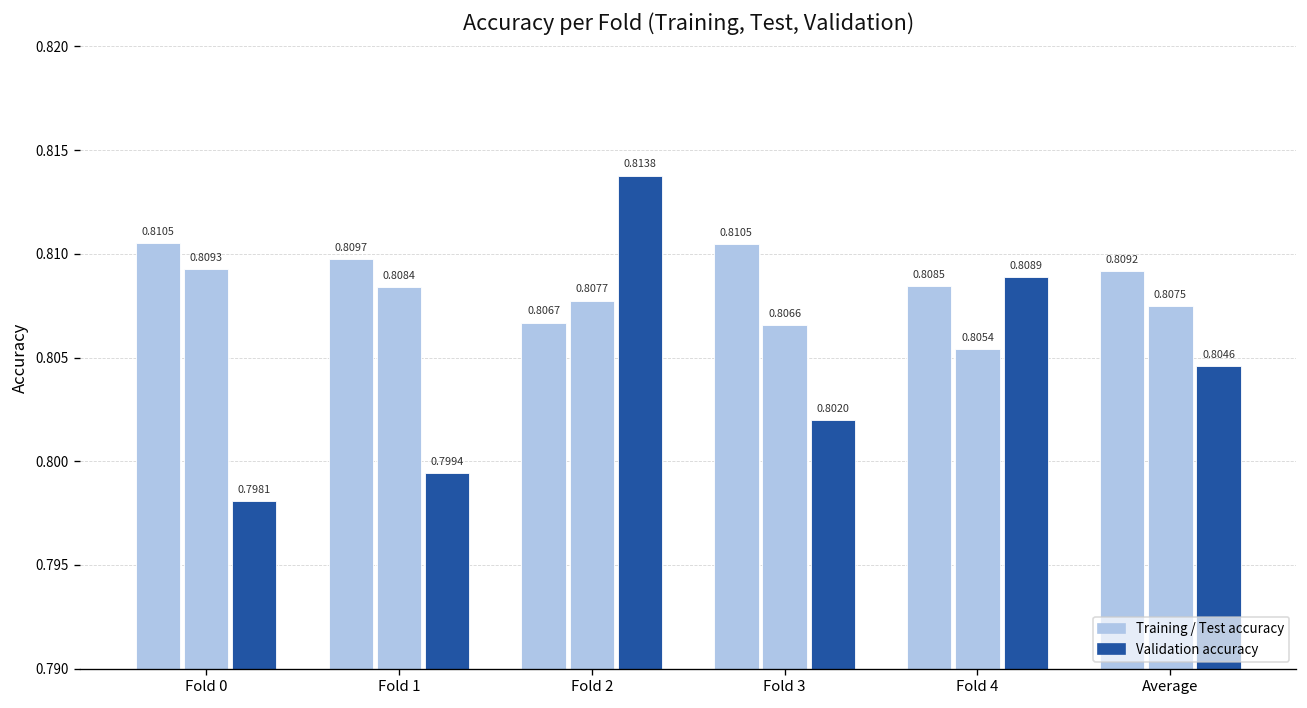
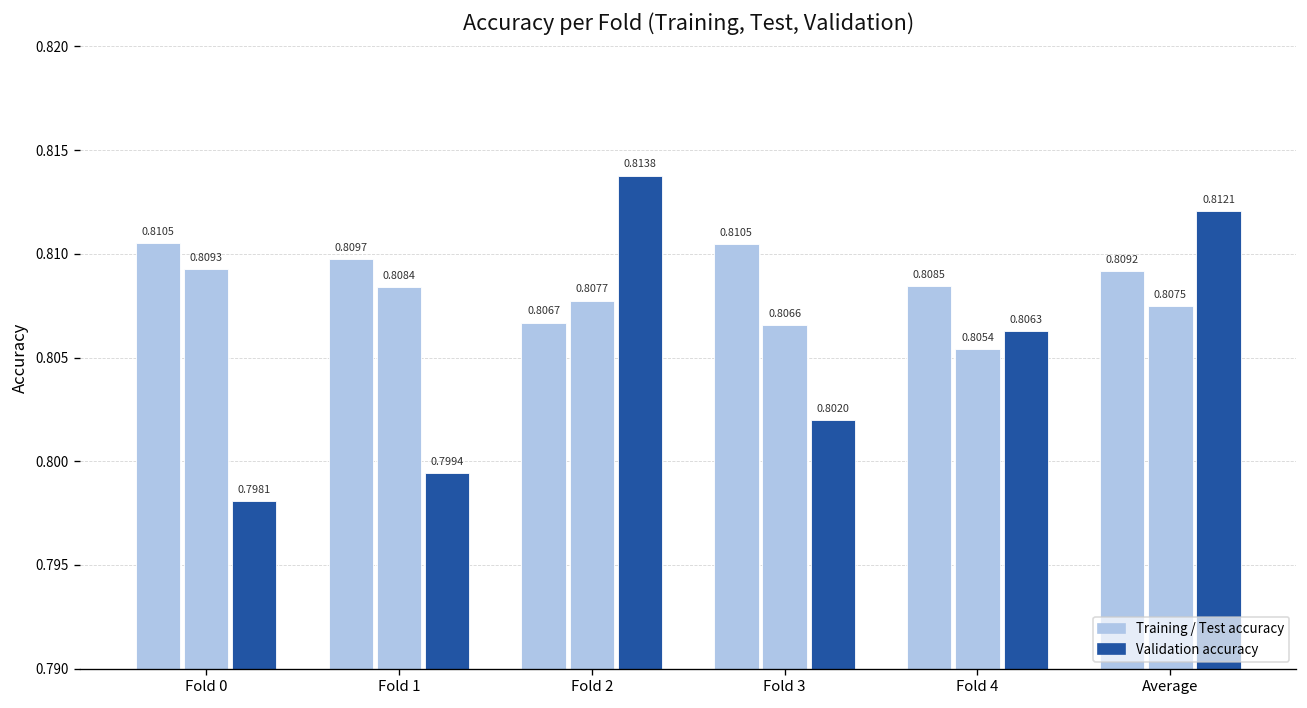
Validation accuracy, Fold 4: 0.8089 -> 0.8063
Validation accuracy, Average: 0.8046 -> 0.8121
